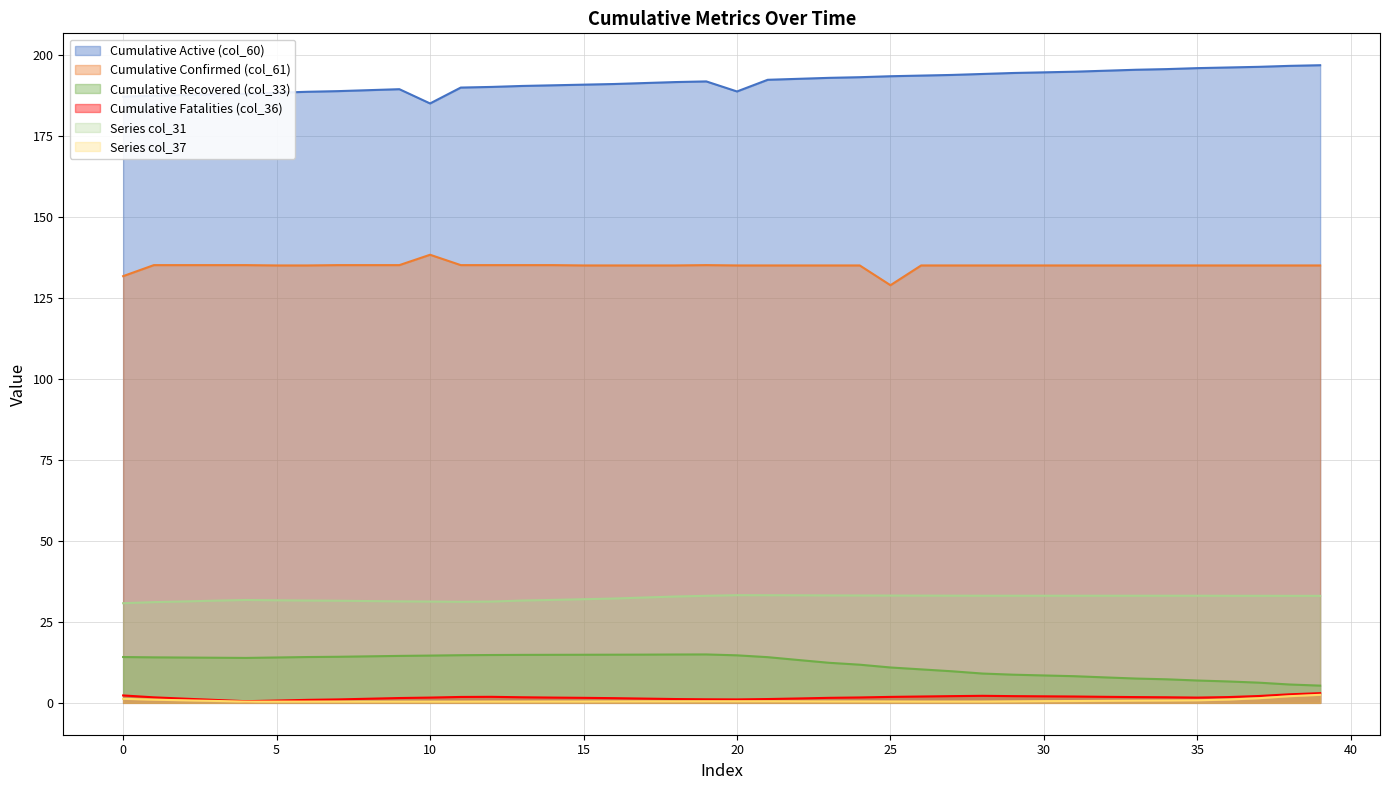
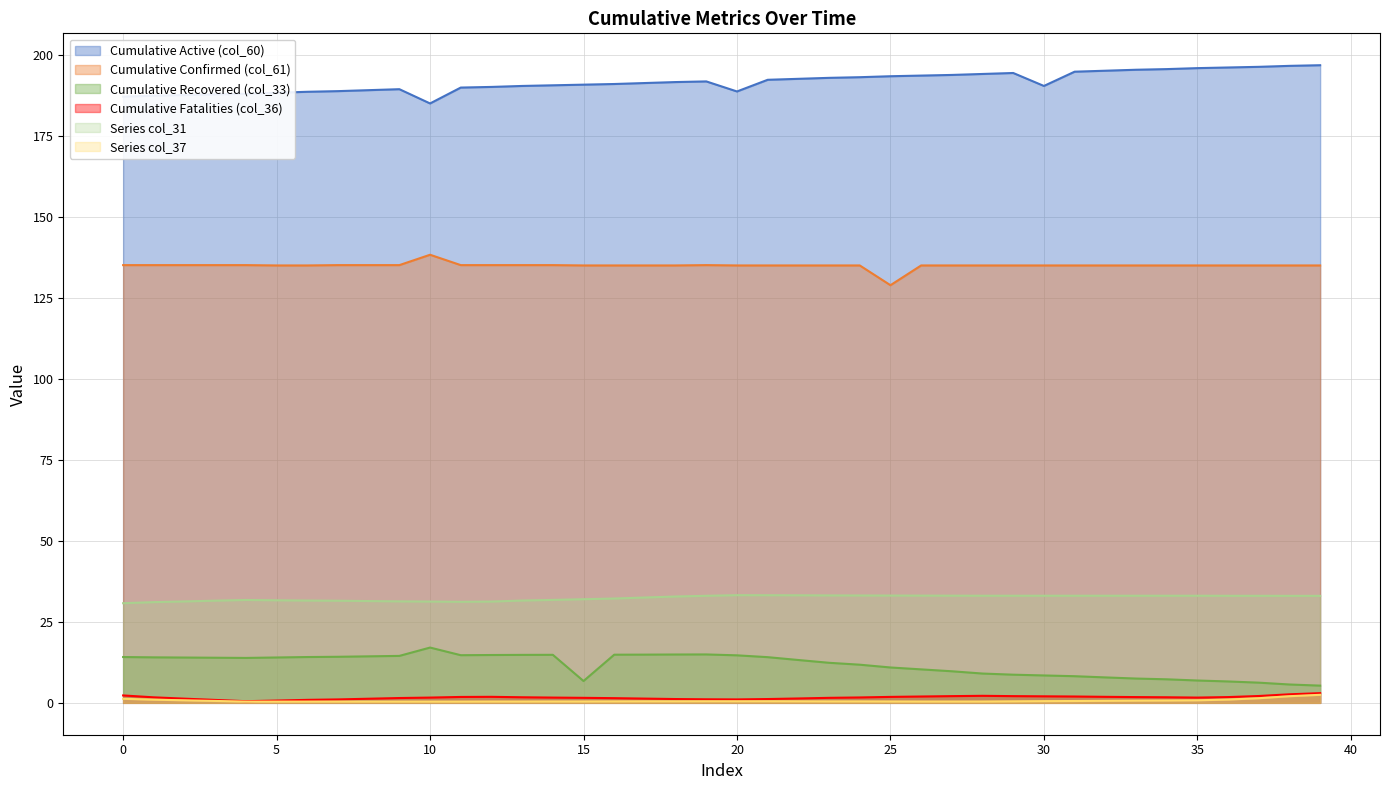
Cumulative Confirmed (col_61), 0: 132 -> 135
Cumulative Recovered (col_33), 10: 15 -> 17
Cumulative Recovered (col_33), 15: 15 -> 7
Cumulative Active (col_60), 30: 195 -> 190
